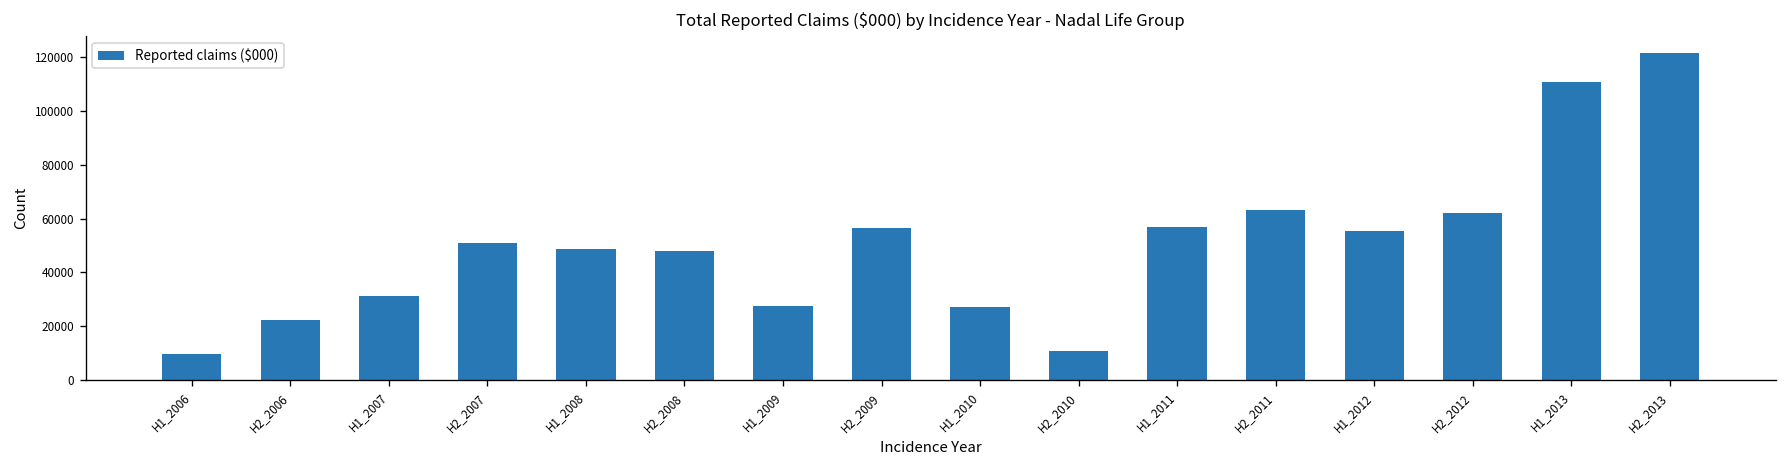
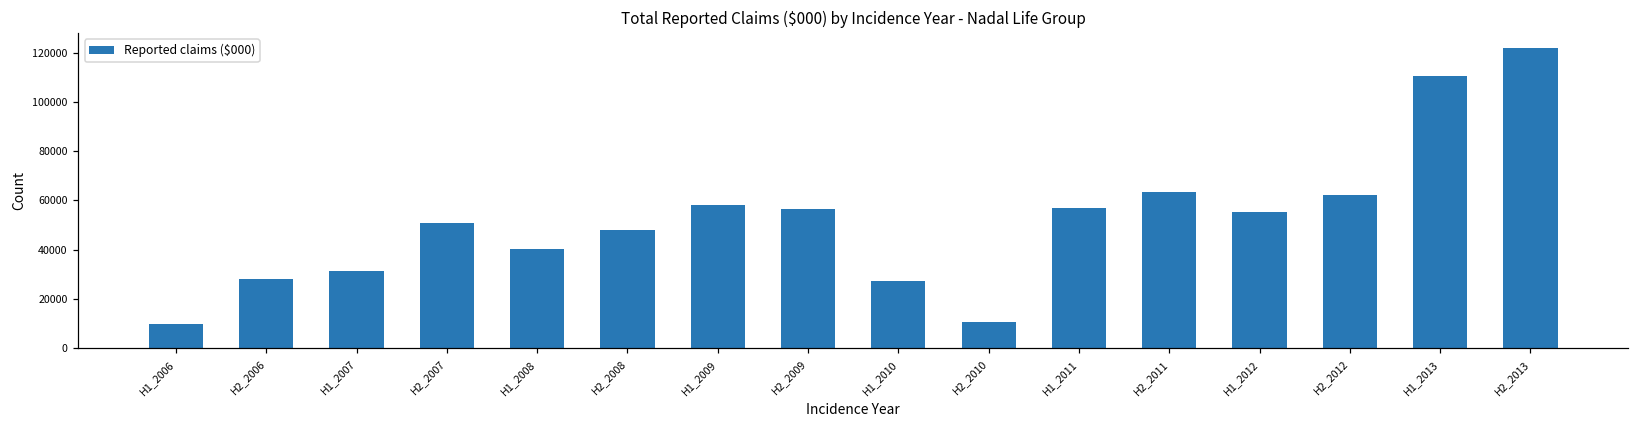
H2_2006: 22000 -> 28000
H1_2008: 49000 -> 40000
H1_2009: 28000 -> 58000
